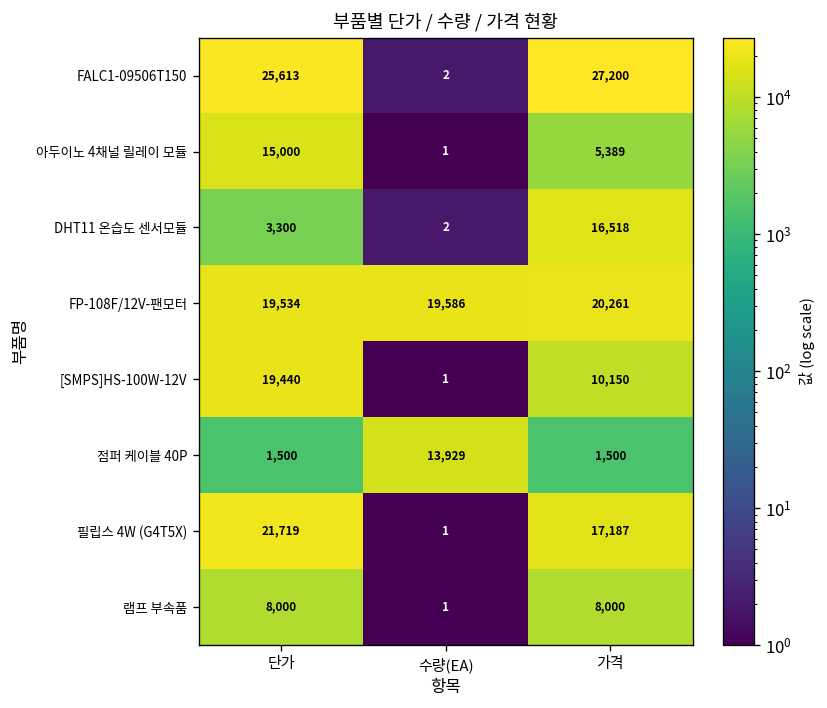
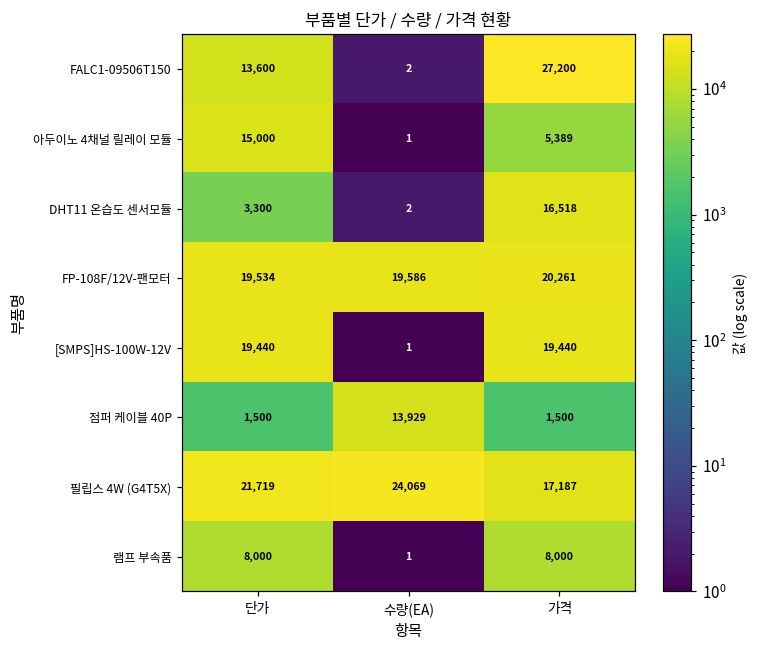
FALC1-09506T150, 단가: 25,613 -> 13,600
[SMPS]HS-100W-12V, 가격: 10,150 -> 19,440
필립스 4W (G4T5X), 수량(EA): 1 -> 24,069
